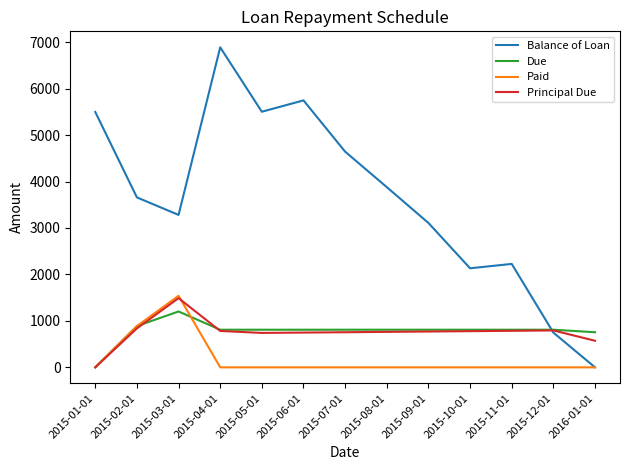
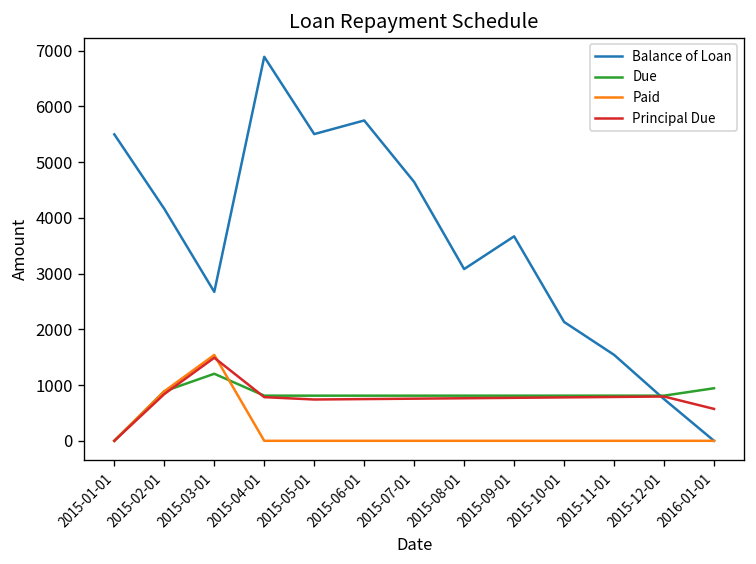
Balance of Loan, 2015-02-01: 3700 -> 4200
Balance of Loan, 2015-03-01: 3300 -> 2700
Balance of Loan, 2015-08-01: 3900 -> 3100
Balance of Loan, 2015-09-01: 3100 -> 3700
Balance of Loan, 2015-11-01: 2200 -> 1500
Due, 2016-01-01: 800 -> 900
